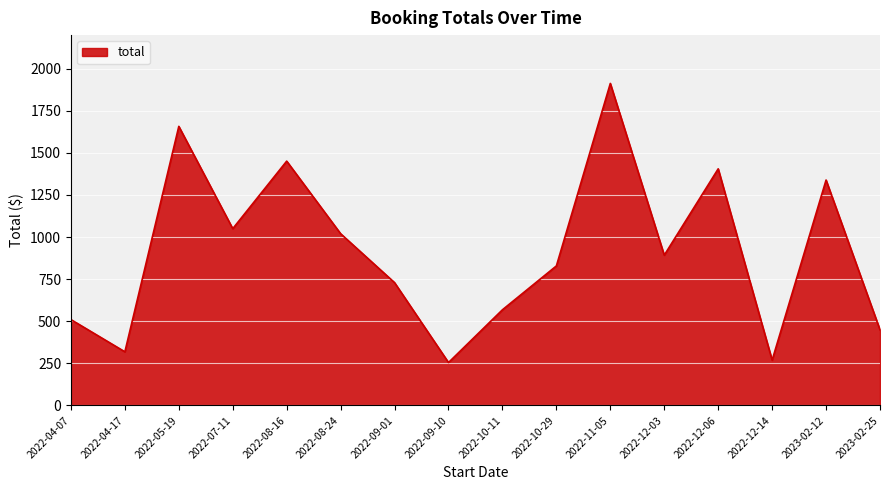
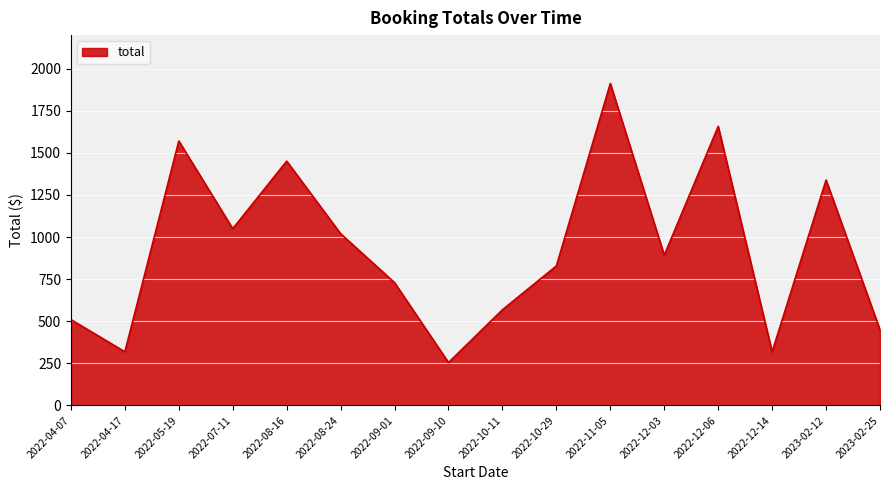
2022-05-19: 1660 -> 1570
2022-12-06: 1410 -> 1660
2022-12-14: 270 -> 320
